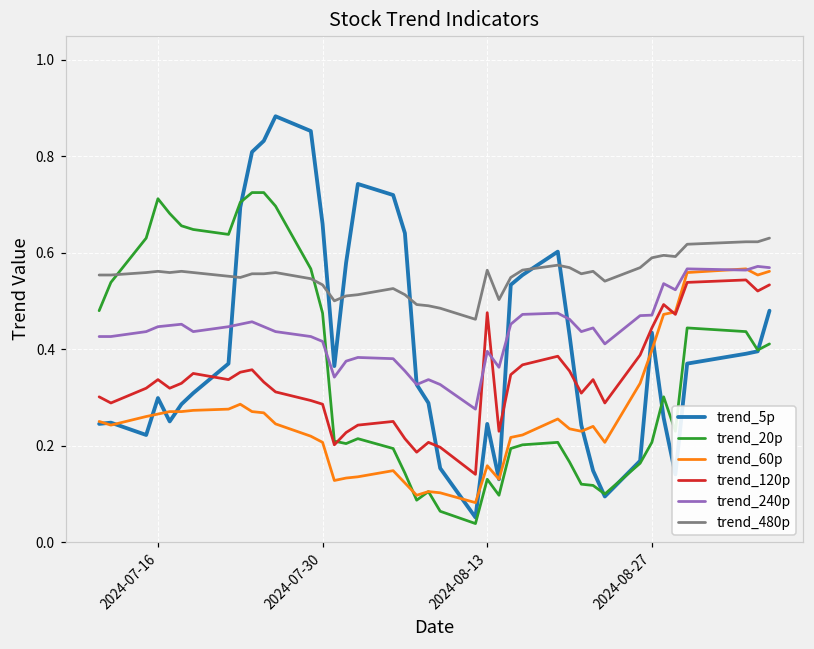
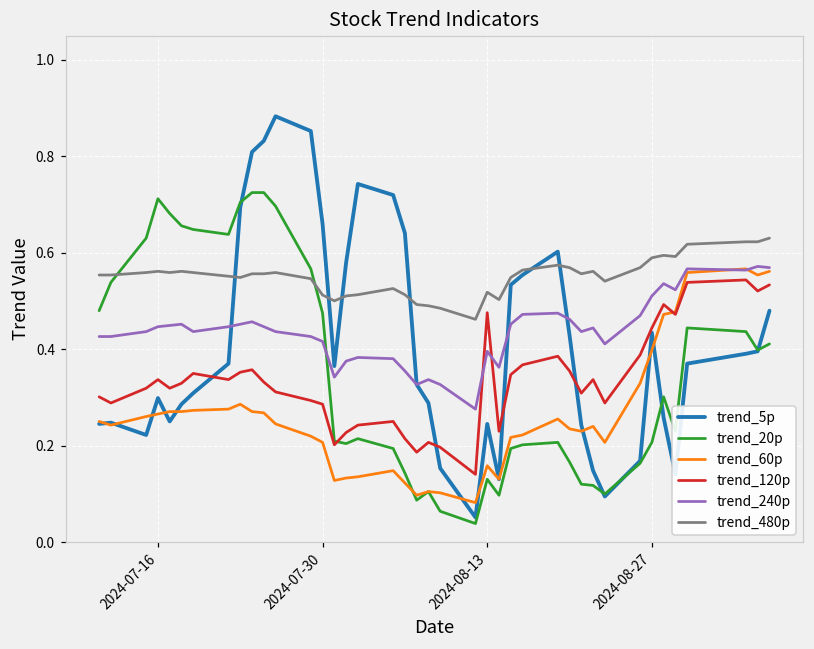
trend_480p, 2024-07-30: 0.53 -> 0.51
trend_480p, 2024-08-13: 0.56 -> 0.52
trend_240p, 2024-08-27: 0.47 -> 0.51
